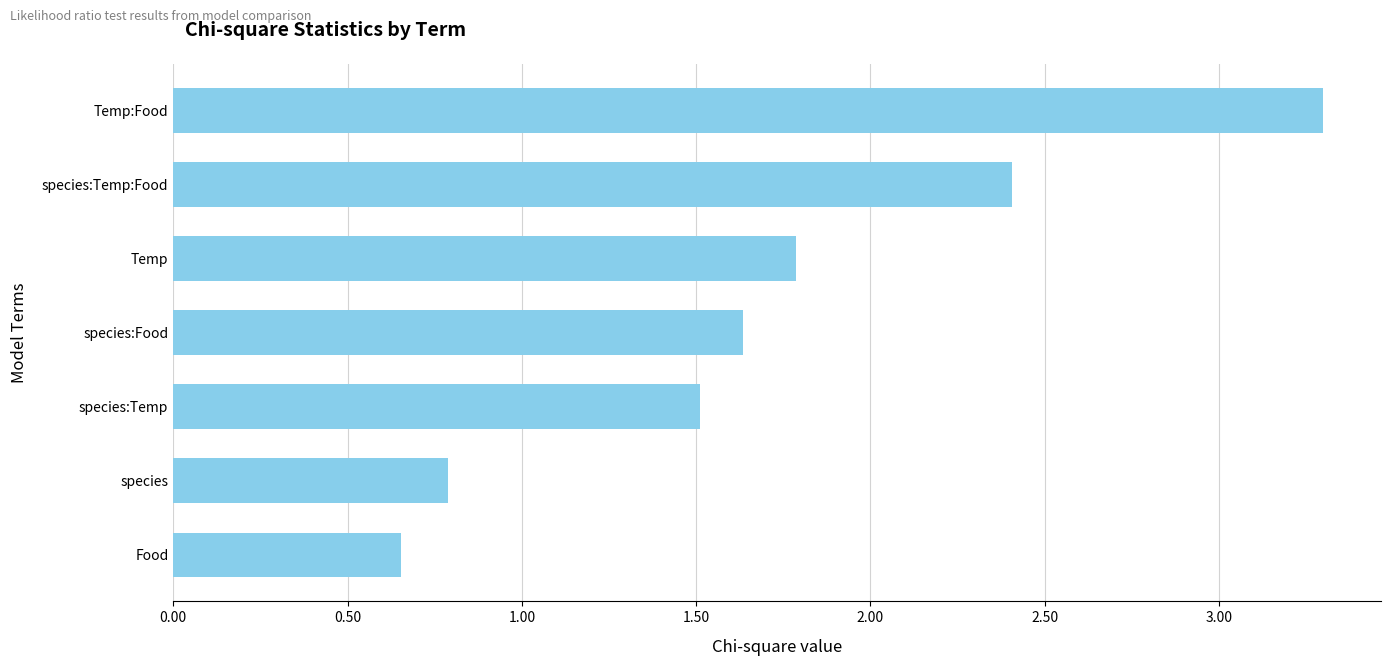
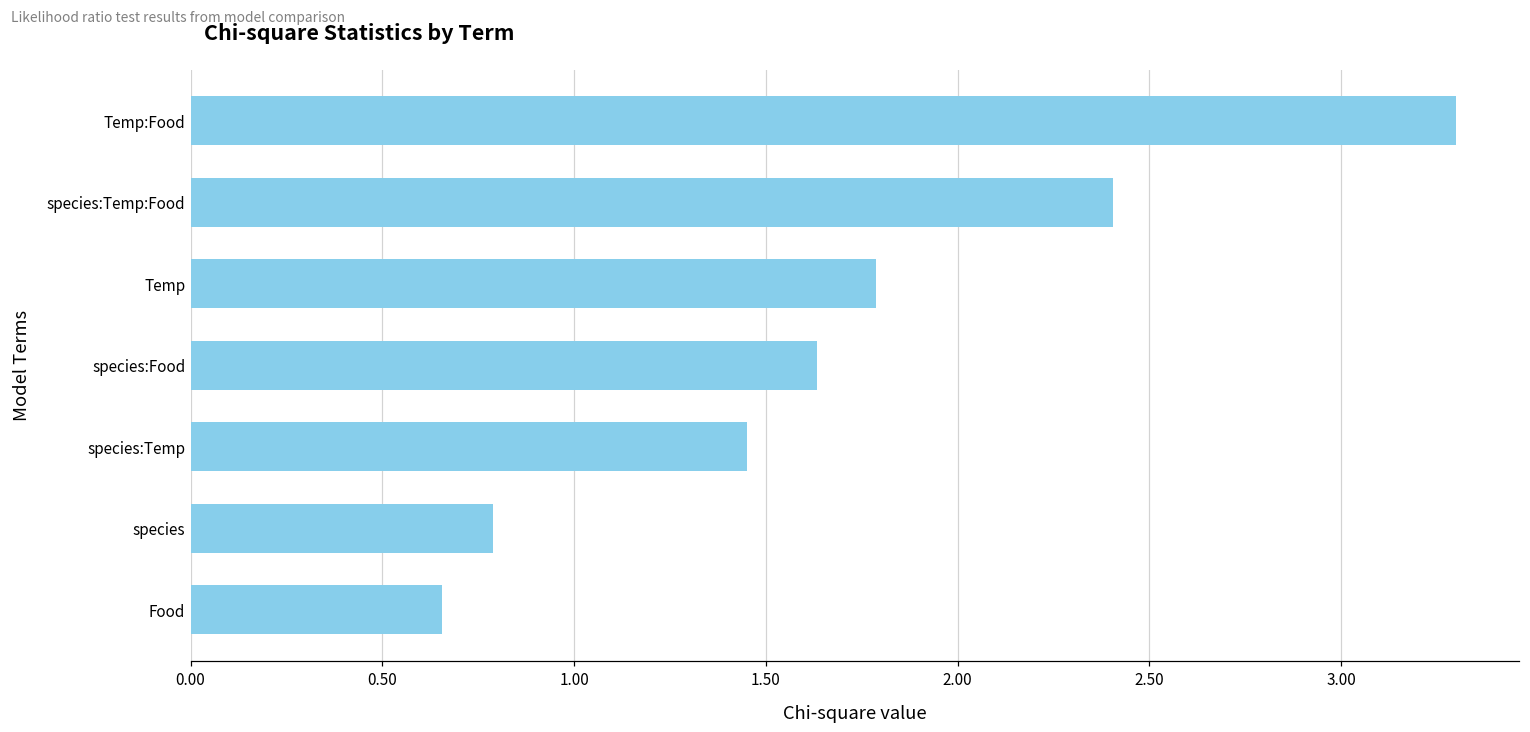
species:Temp: 1.51 -> 1.45
